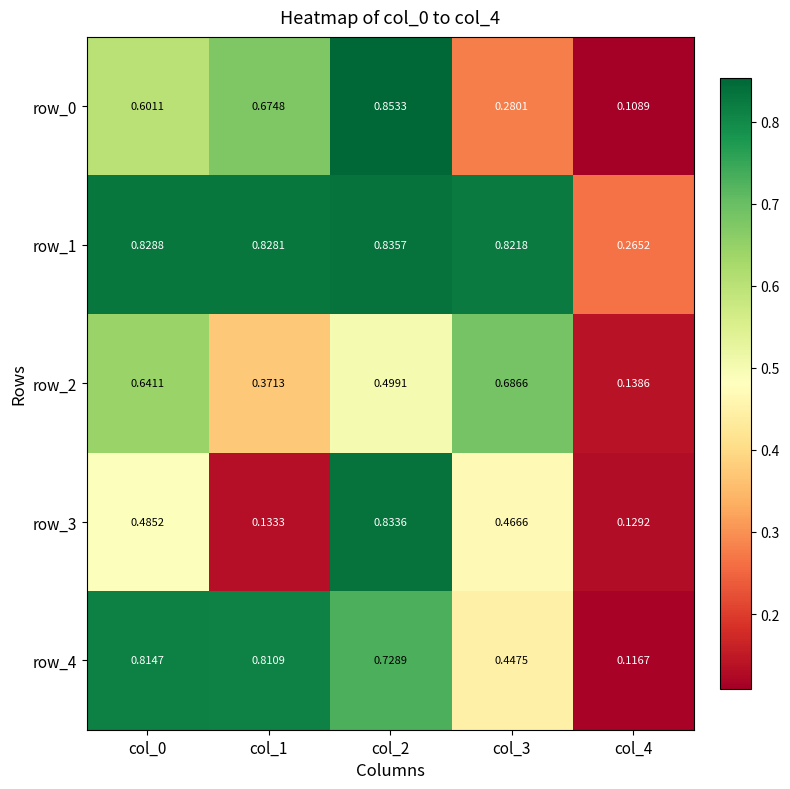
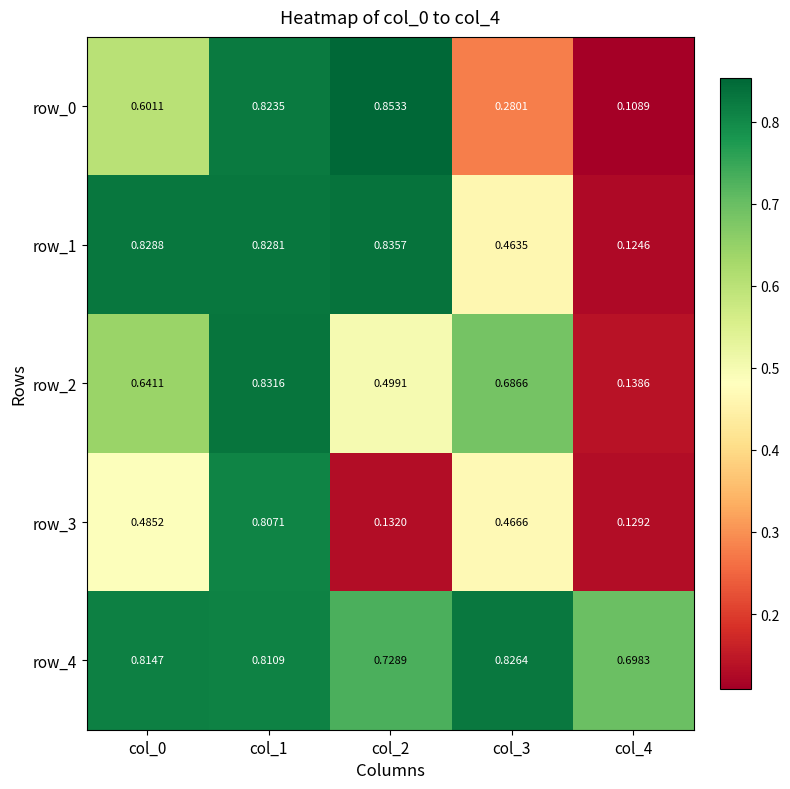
row_0, col_1: 0.6748 -> 0.8235
row_1, col_3: 0.8218 -> 0.4635
row_1, col_4: 0.2652 -> 0.1246
row_2, col_1: 0.3713 -> 0.8316
row_3, col_1: 0.1333 -> 0.8071
row_3, col_2: 0.8336 -> 0.1320
row_4, col_3: 0.4475 -> 0.8264
row_4, col_4: 0.1167 -> 0.6983
